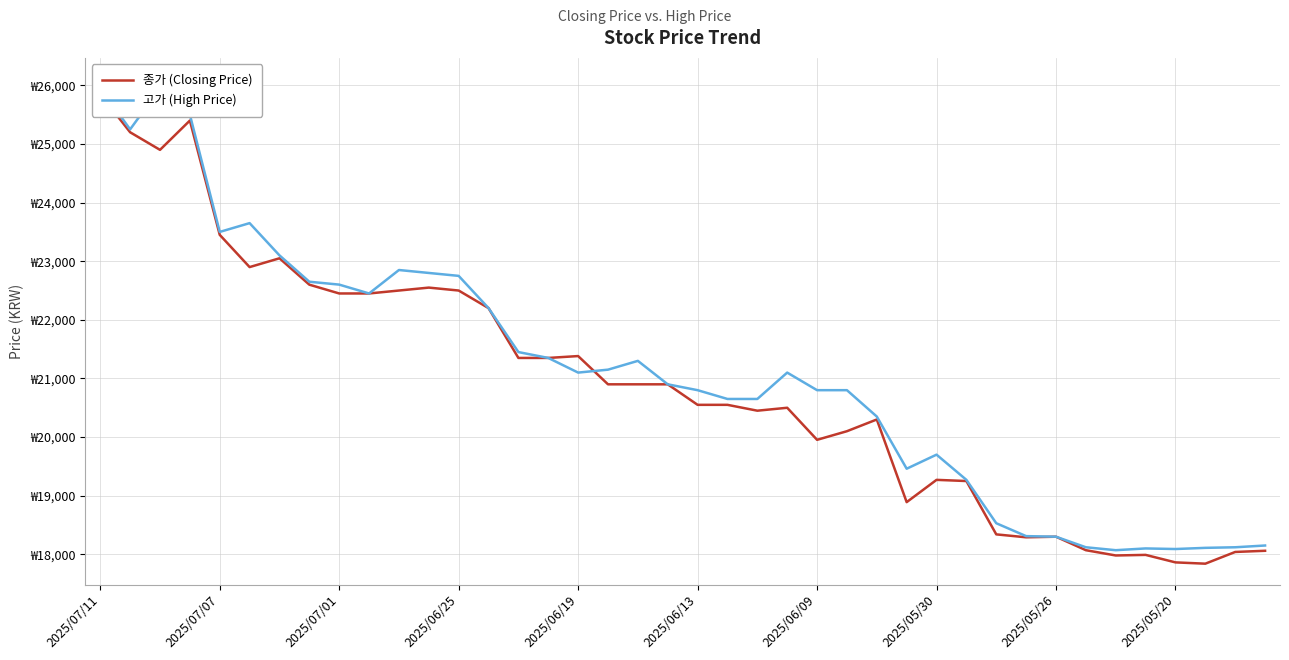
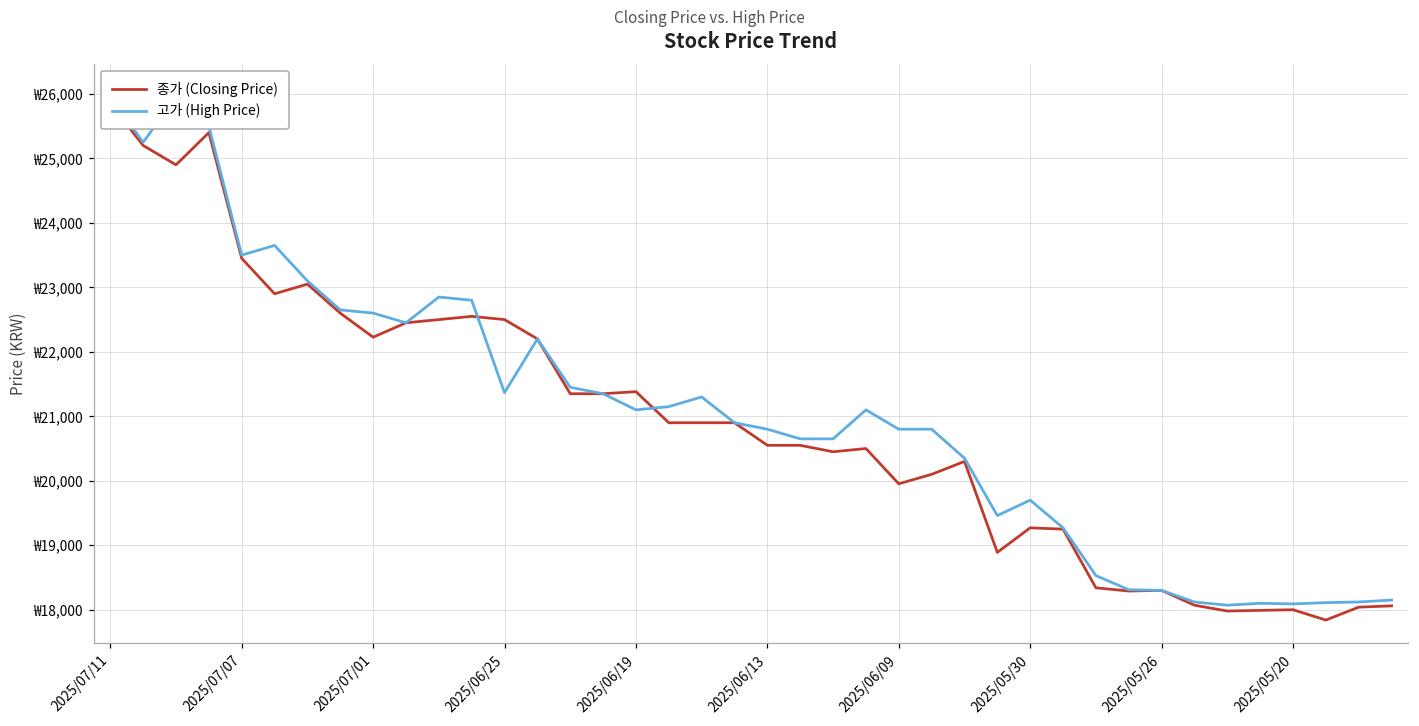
종가 (Closing Price), 2025/07/01: ₩22,500 -> ₩22,200
고가 (High Price), 2025/06/25: ₩22,800 -> ₩21,400
종가 (Closing Price), 2025/05/20: ₩17,900 -> ₩18,000
